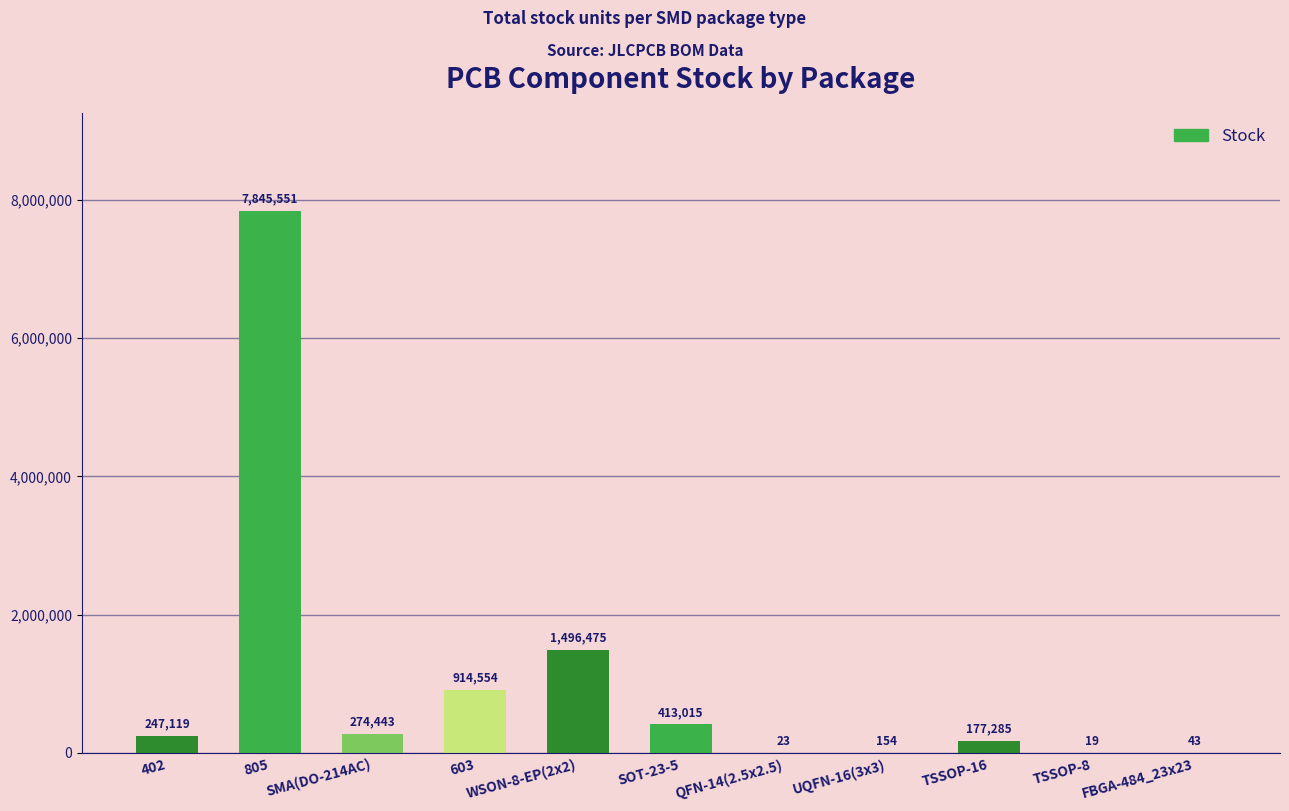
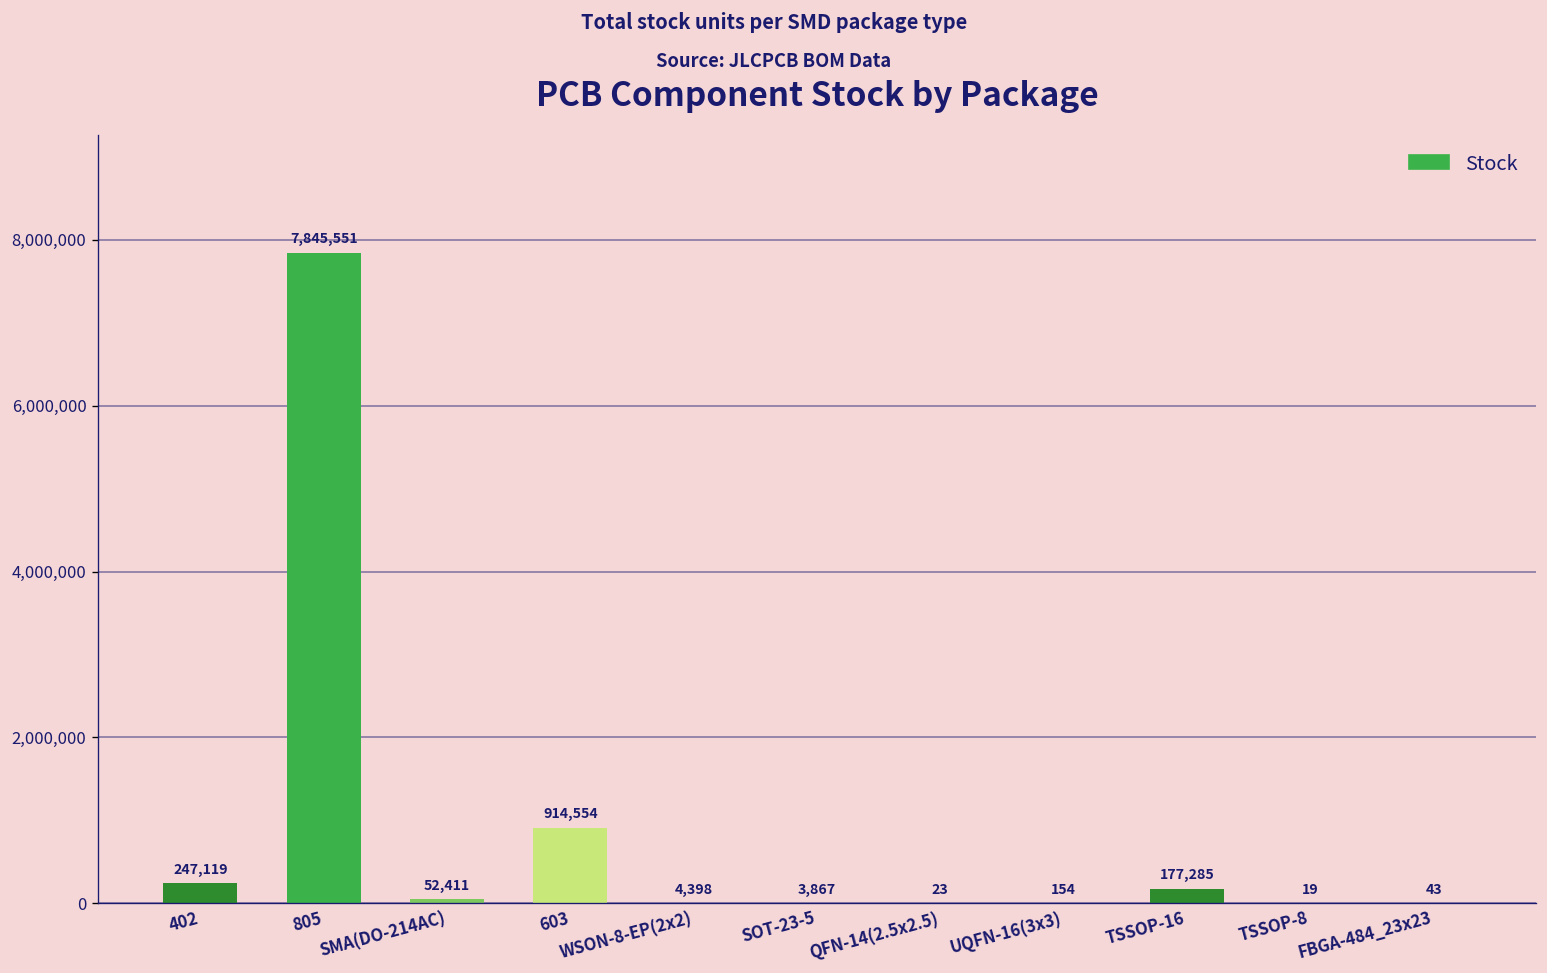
SMA(DO-214AC): 274,443 -> 52,411
WSON-8-EP(2x2): 1,496,475 -> 4,398
SOT-23-5: 413,015 -> 3,867
